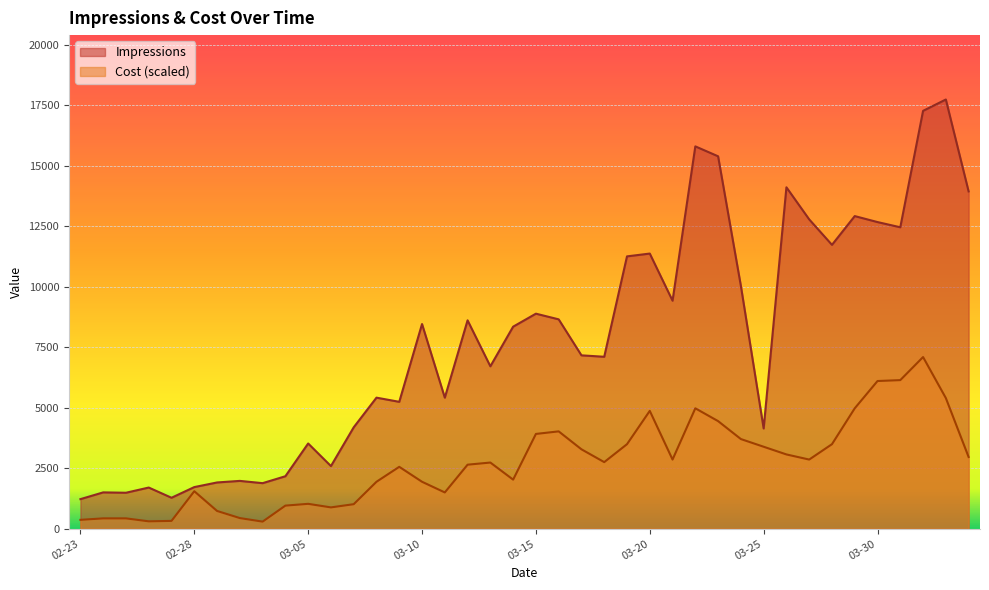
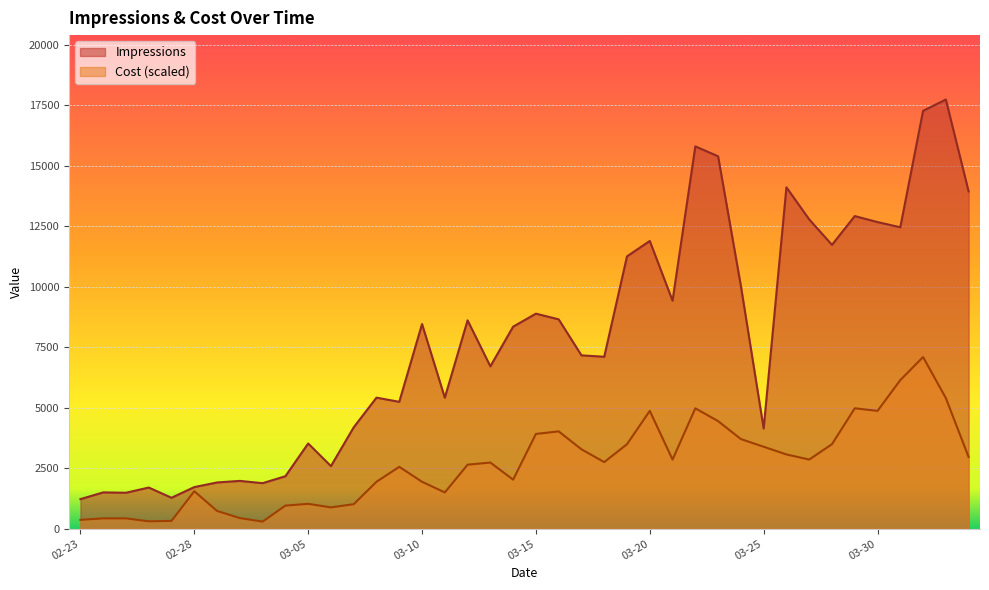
Impressions, 03-20: 11400 -> 11900
Cost (scaled), 03-30: 6100 -> 4900
